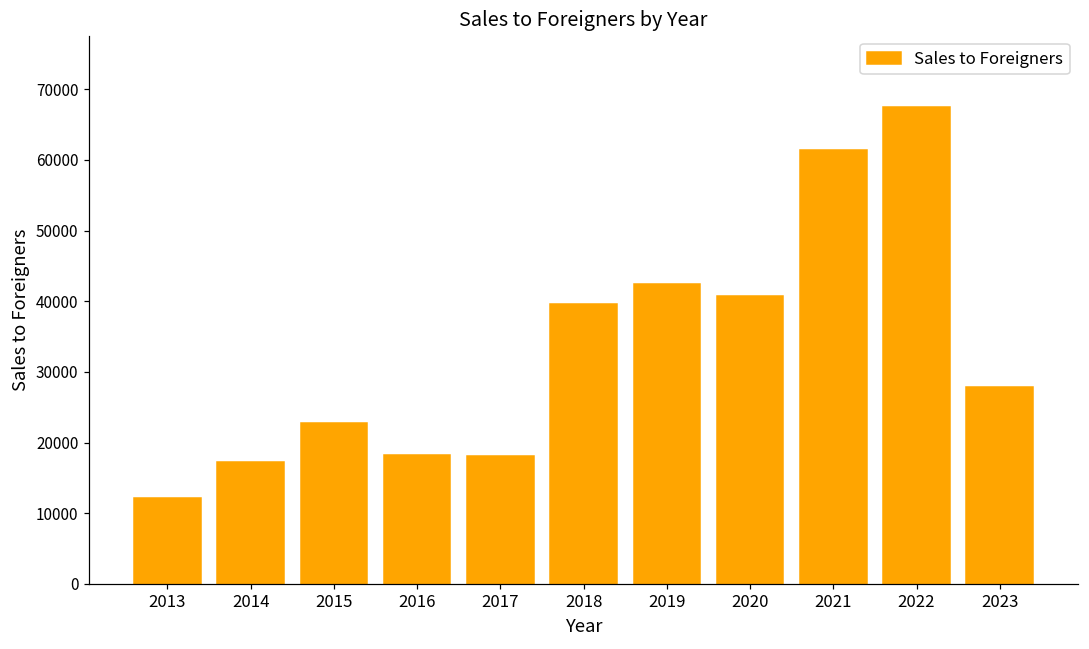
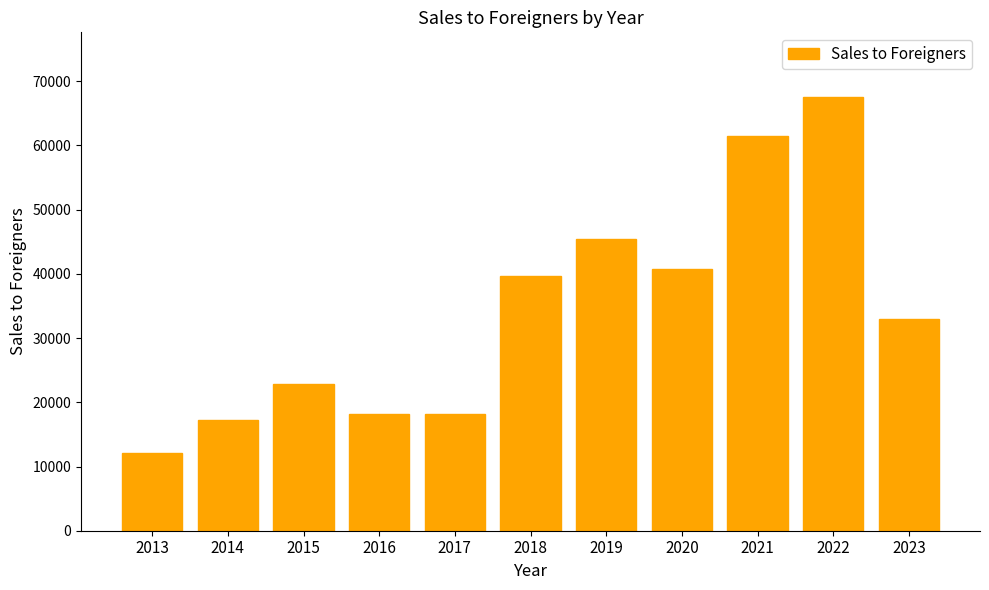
2019: 42000 -> 45000
2023: 28000 -> 33000
